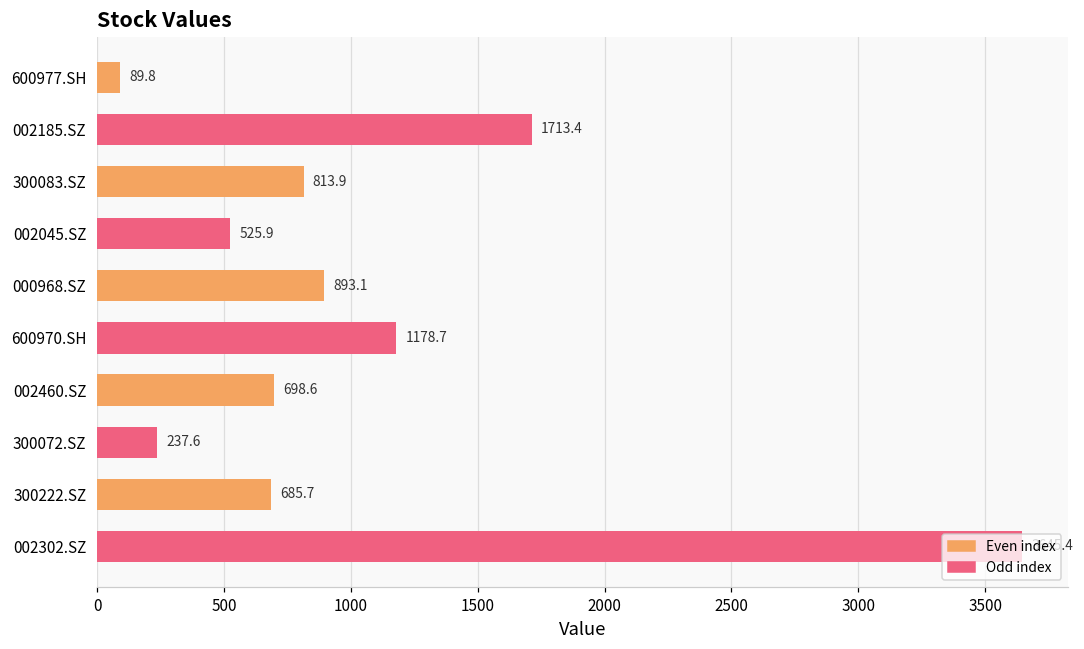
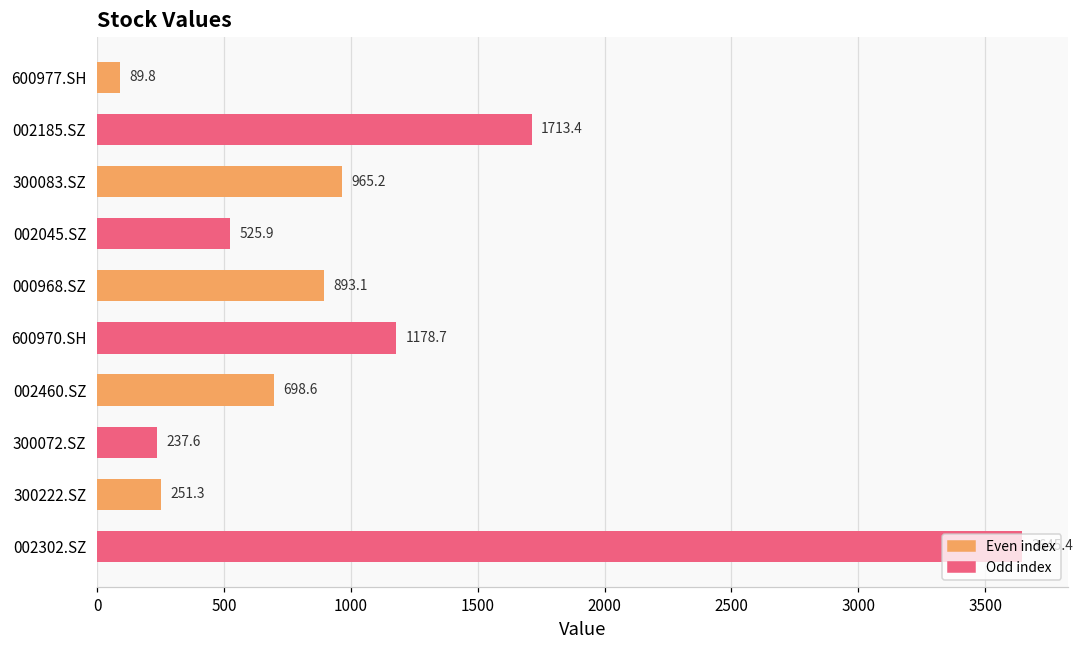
300083.SZ: 813.9 -> 965.2
300222.SZ: 685.7 -> 251.3
